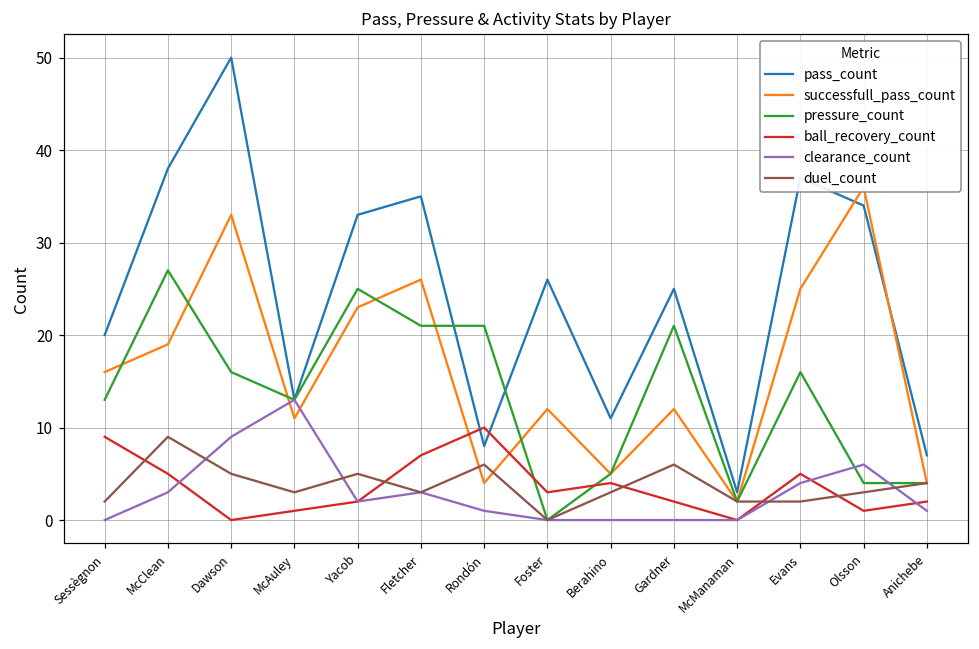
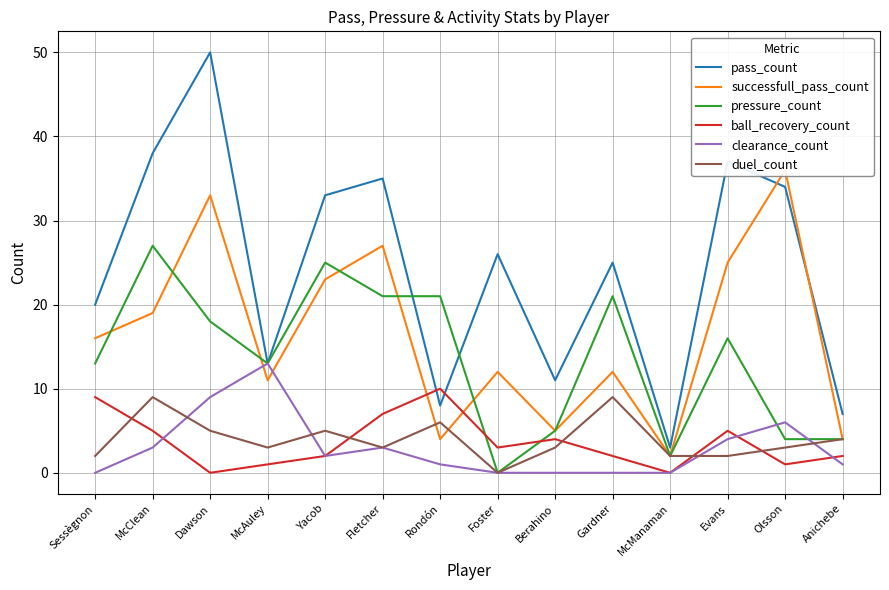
pressure_count, Dawson: 16 -> 18
successfull_pass_count, Fletcher: 26 -> 27
duel_count, Gardner: 6 -> 9
